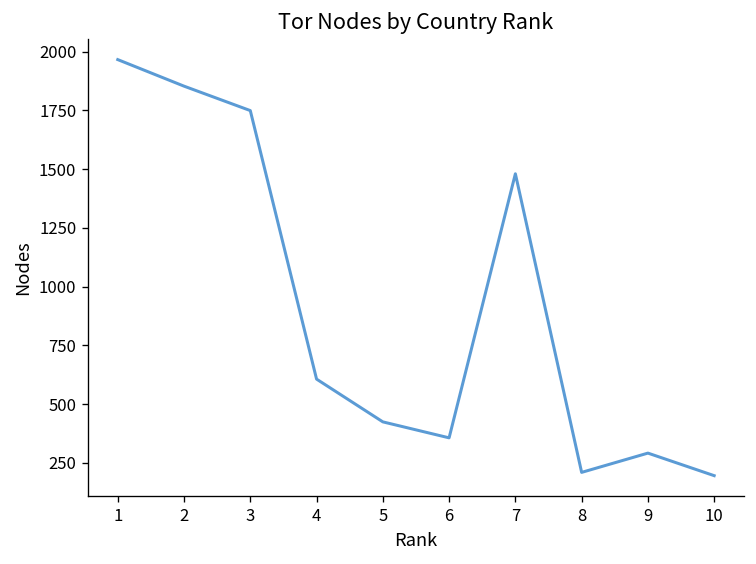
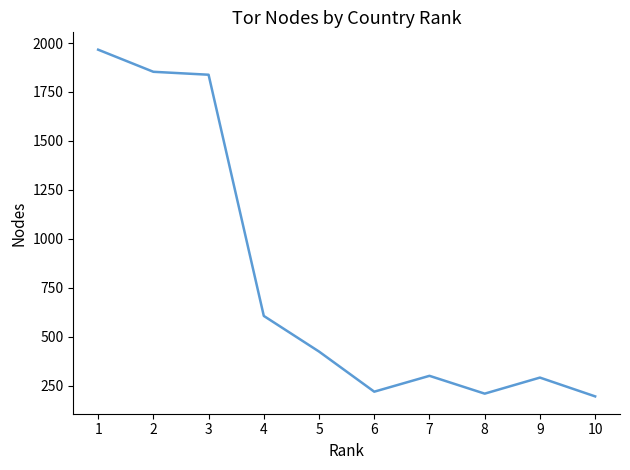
3: 1750 -> 1840
6: 360 -> 220
7: 1480 -> 300
